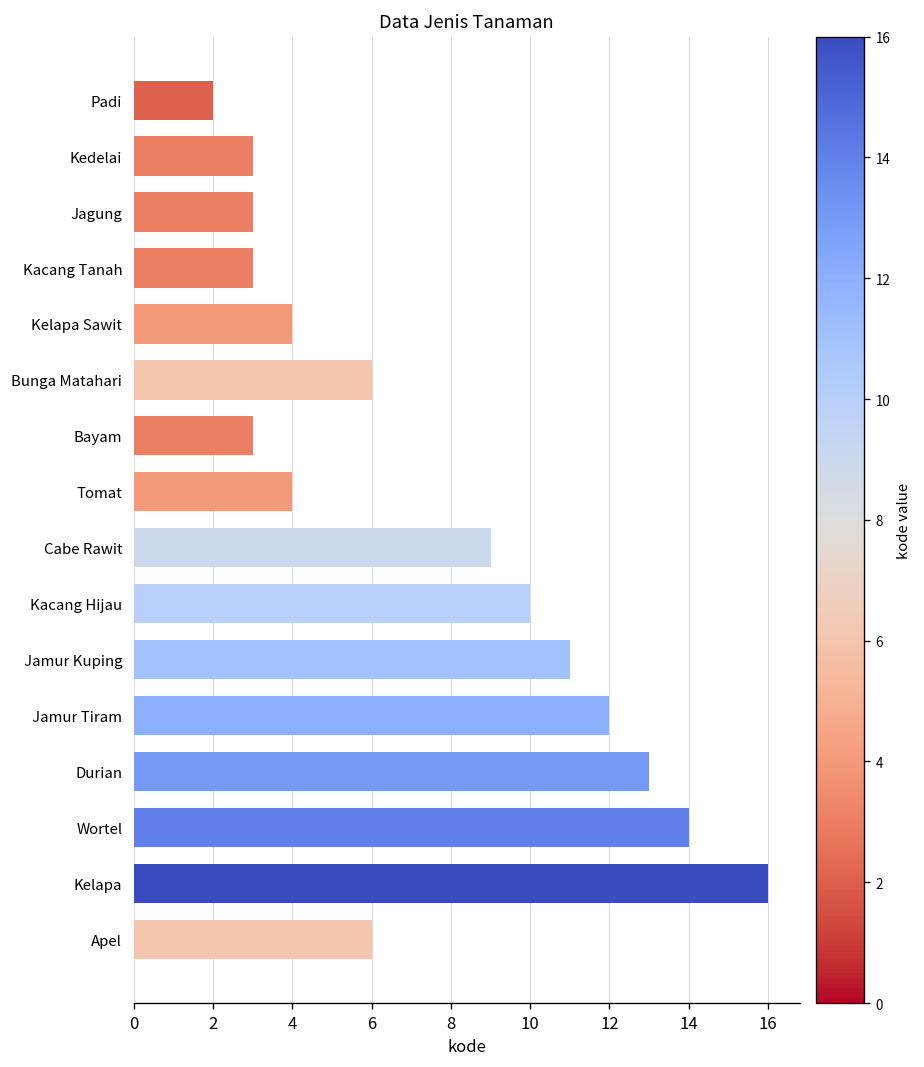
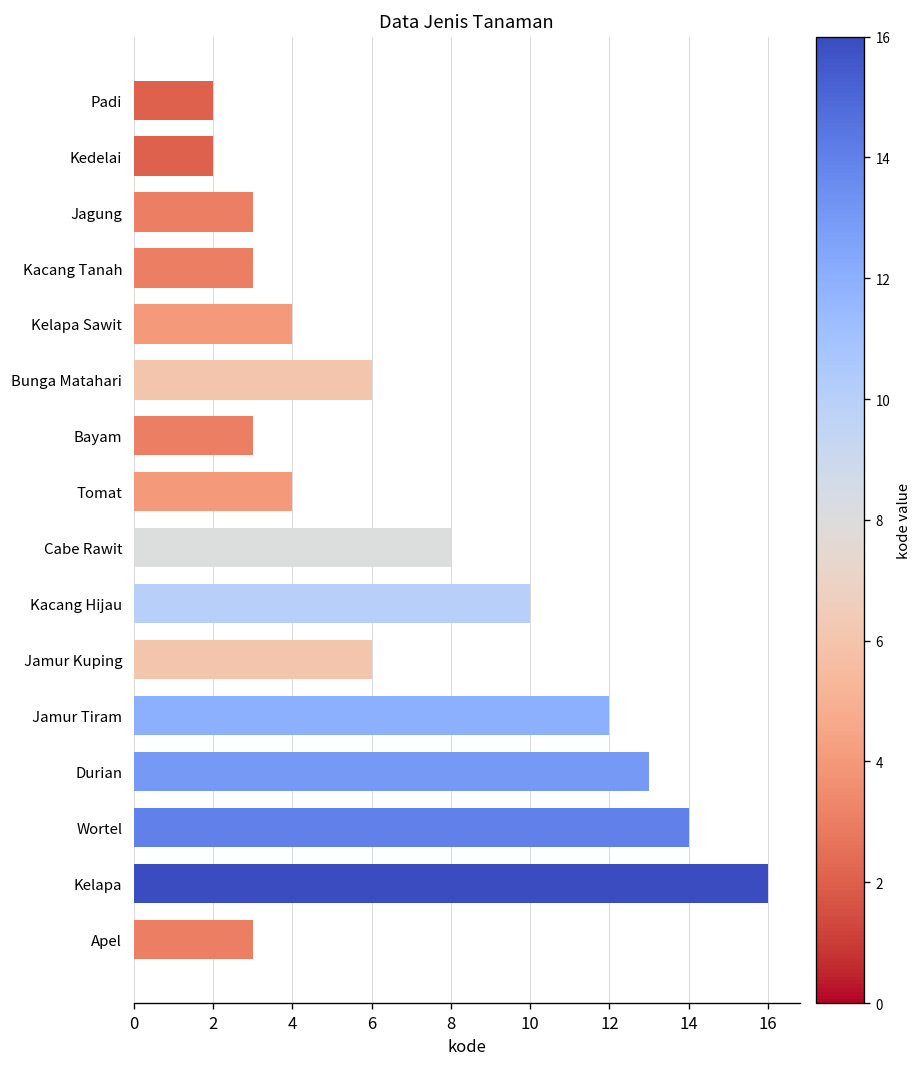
Kedelai: 3 -> 2
Cabe Rawit: 9 -> 8
Jamur Kuping: 11 -> 6
Apel: 6 -> 3
